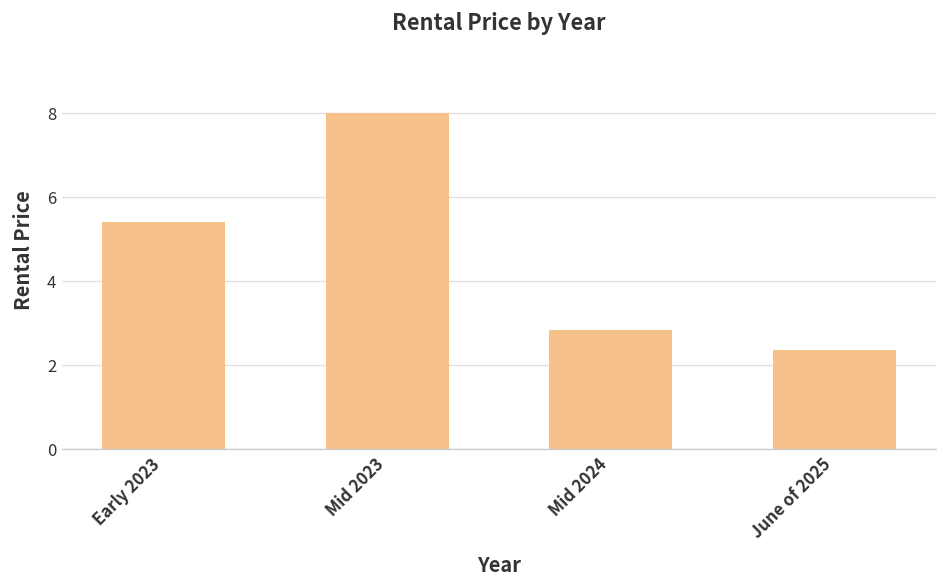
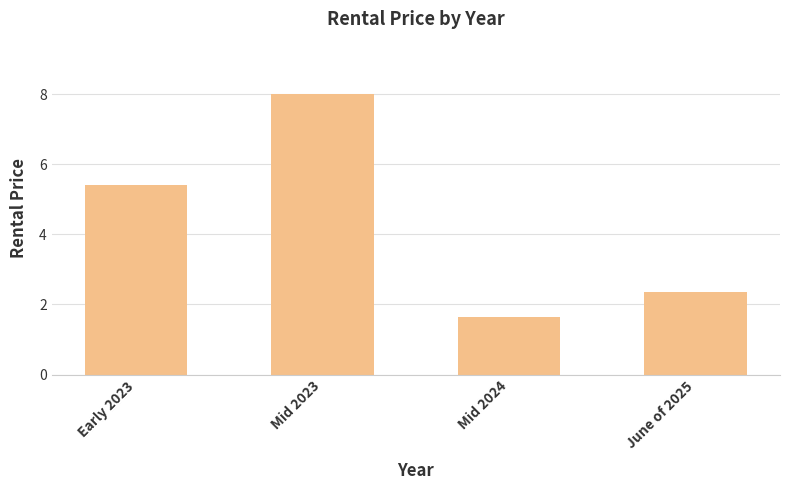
Mid 2024: 2.9 -> 1.6
